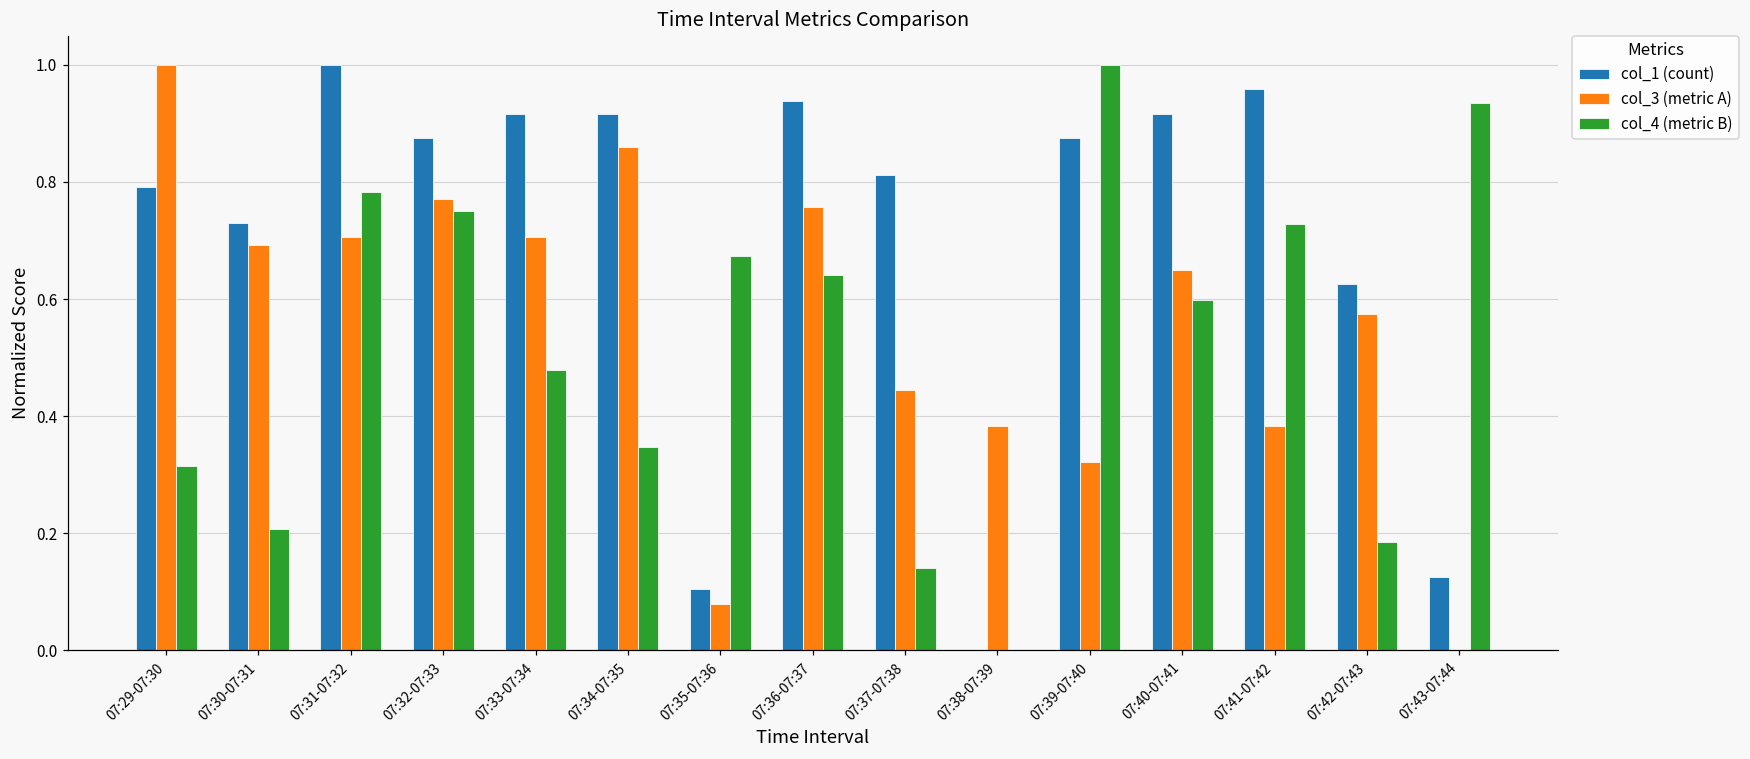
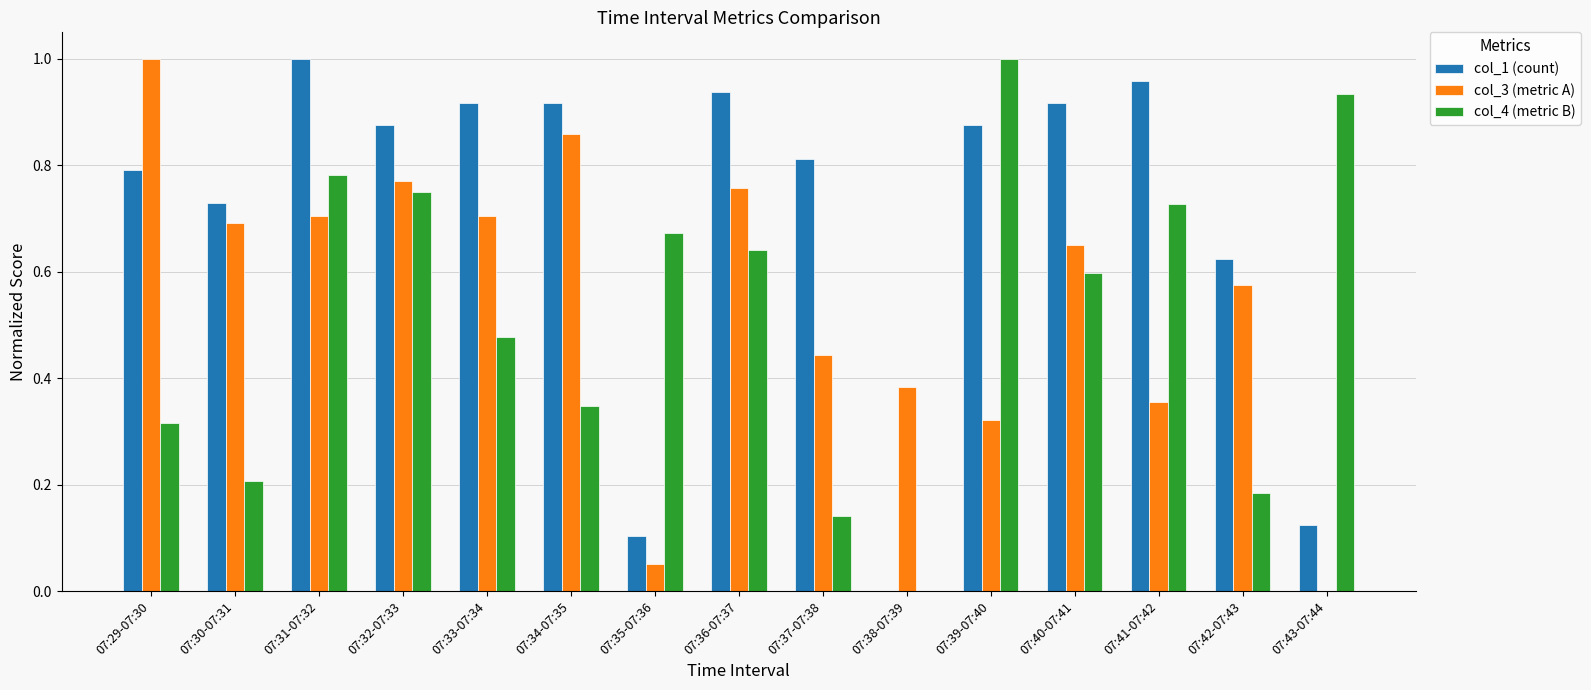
col_3 (metric A), 07:35-07:36: 0.08 -> 0.05
col_3 (metric A), 07:41-07:42: 0.38 -> 0.36
